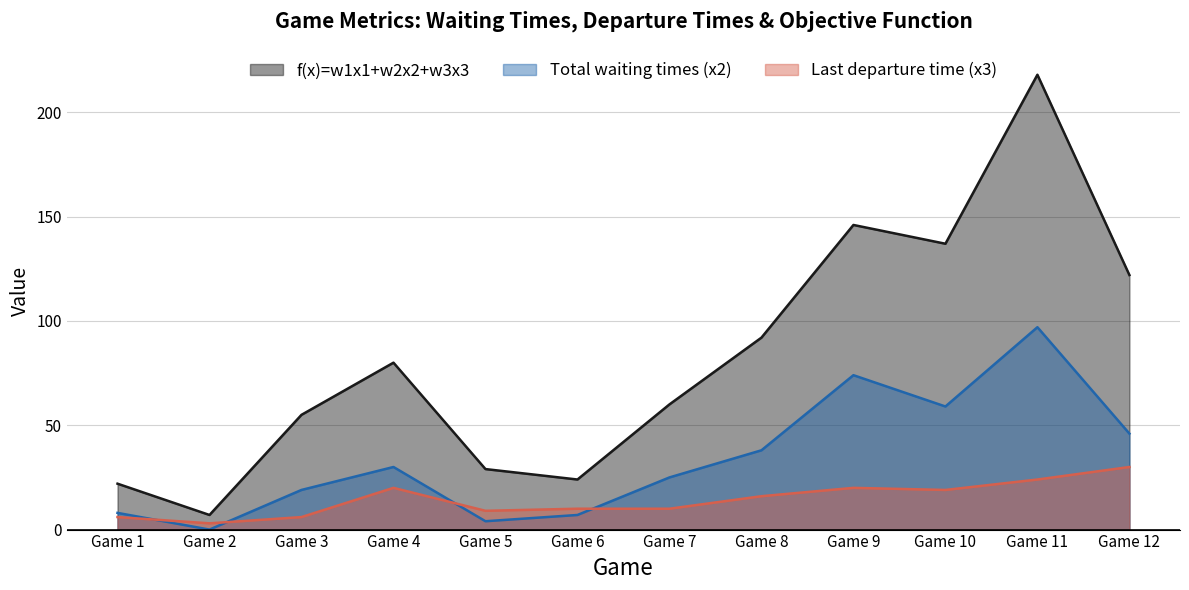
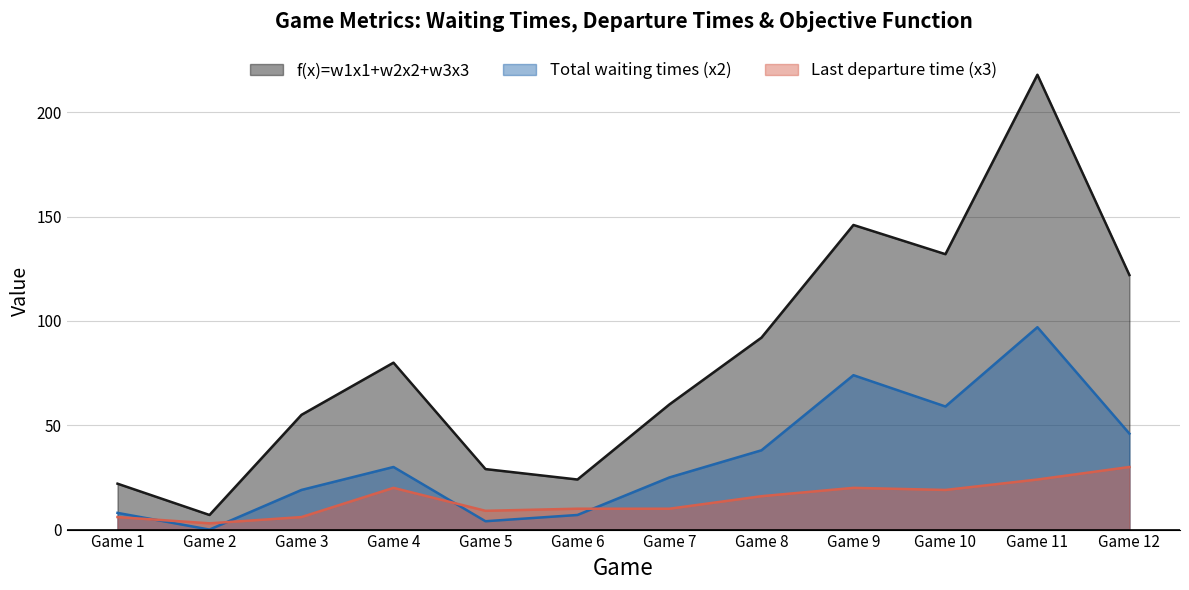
f(x)=w1x1+w2x2+w3x3, Game 10: 137 -> 132
